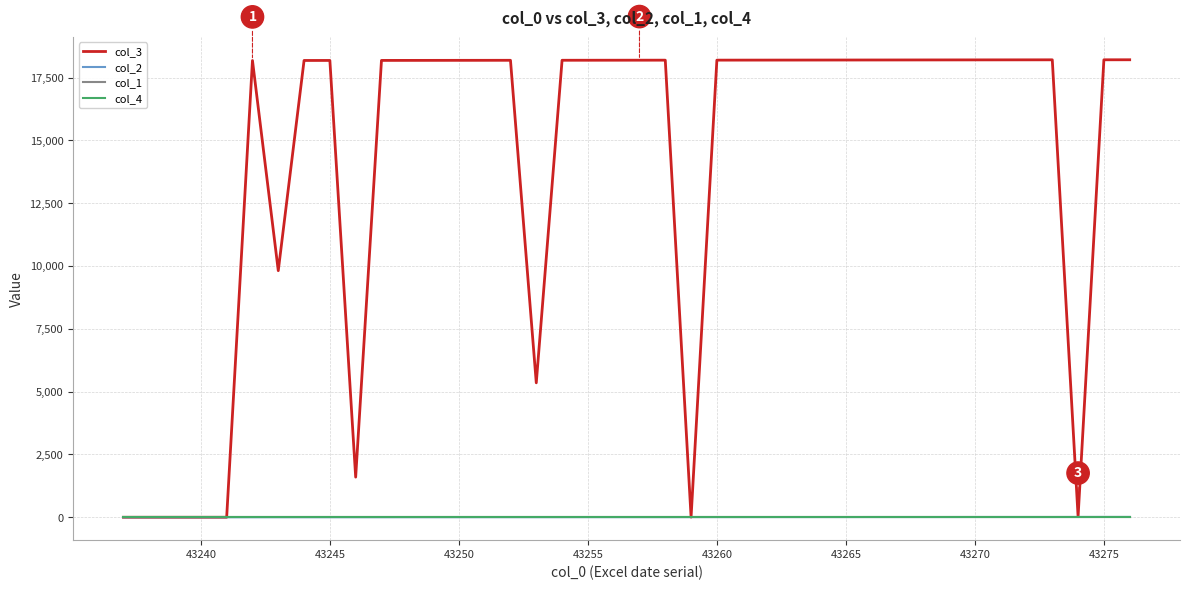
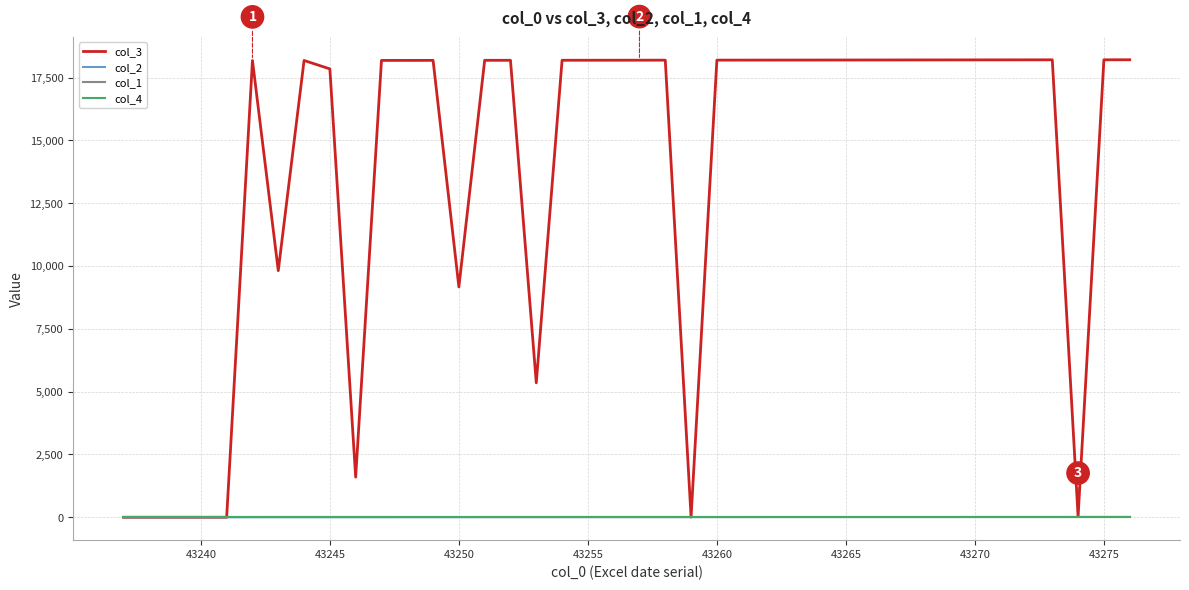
col_3, 43245: 18,200 -> 17,800
col_3, 43250: 18,200 -> 9,200
